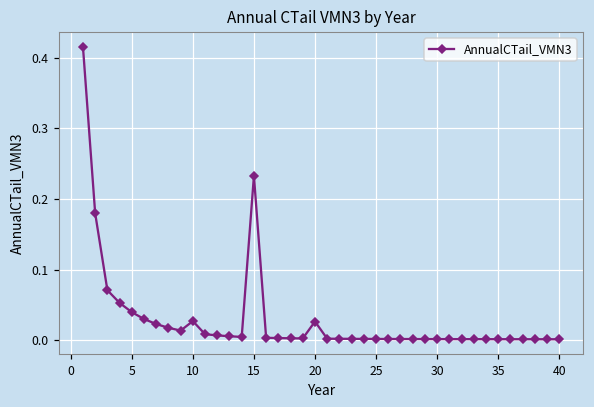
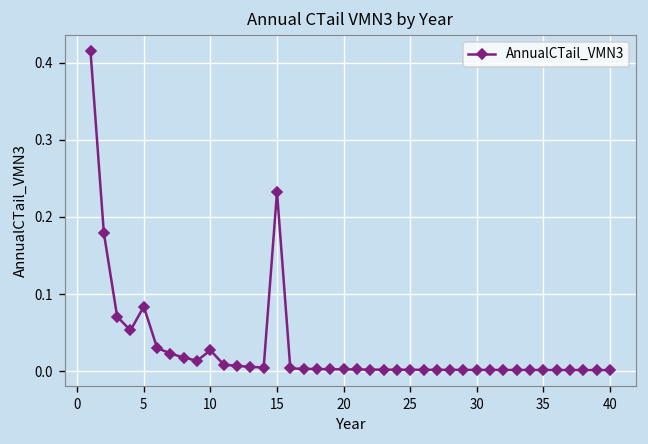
5: 0.04 -> 0.08
20: 0.03 -> 0.00
